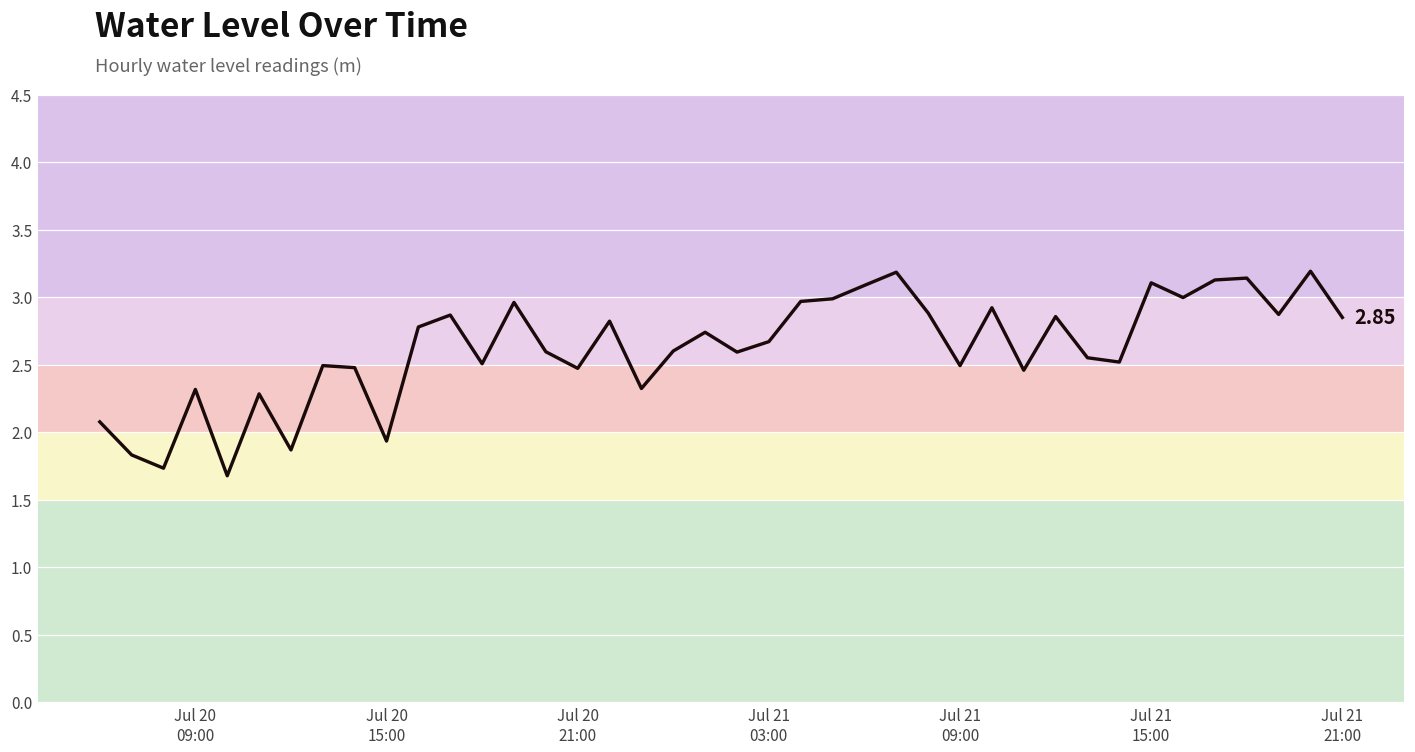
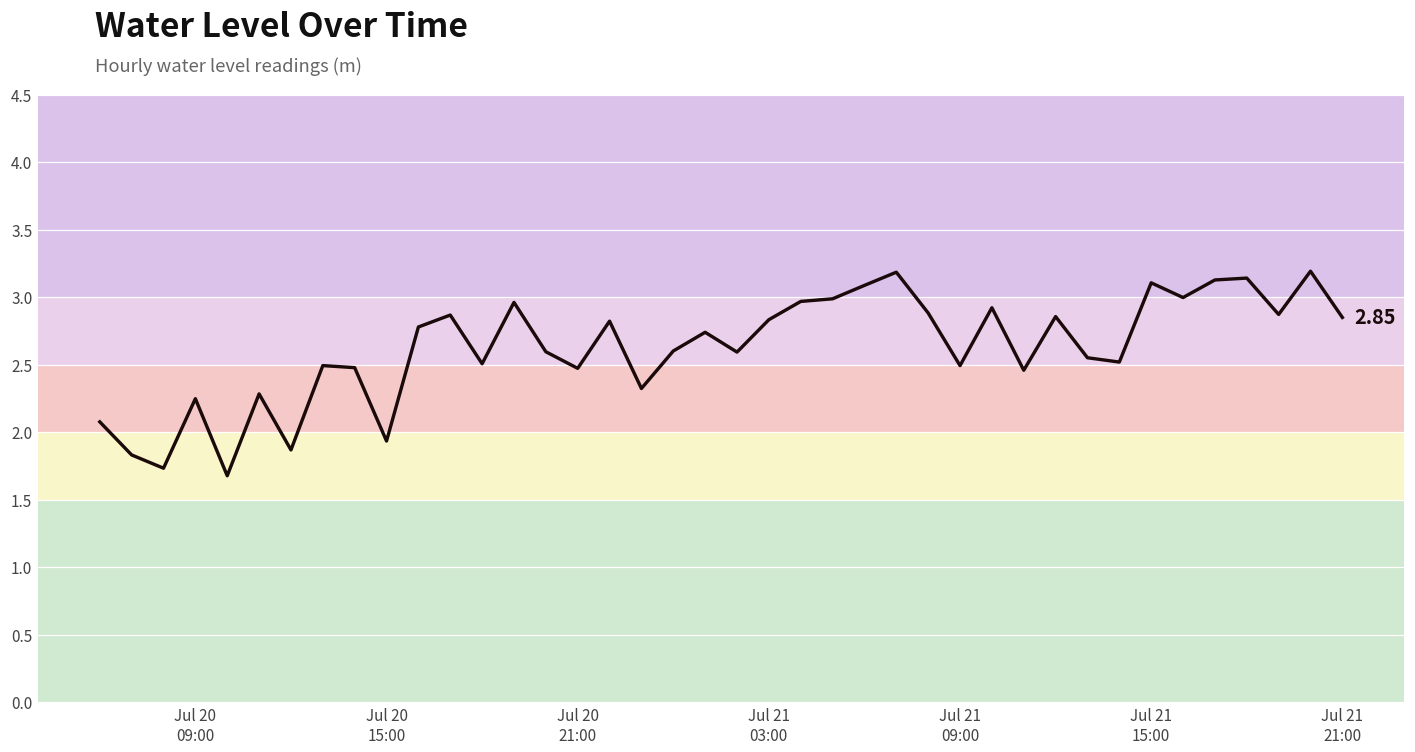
Jul 20 09:00: 2.32 -> 2.25
Jul 21 03:00: 2.67 -> 2.83
